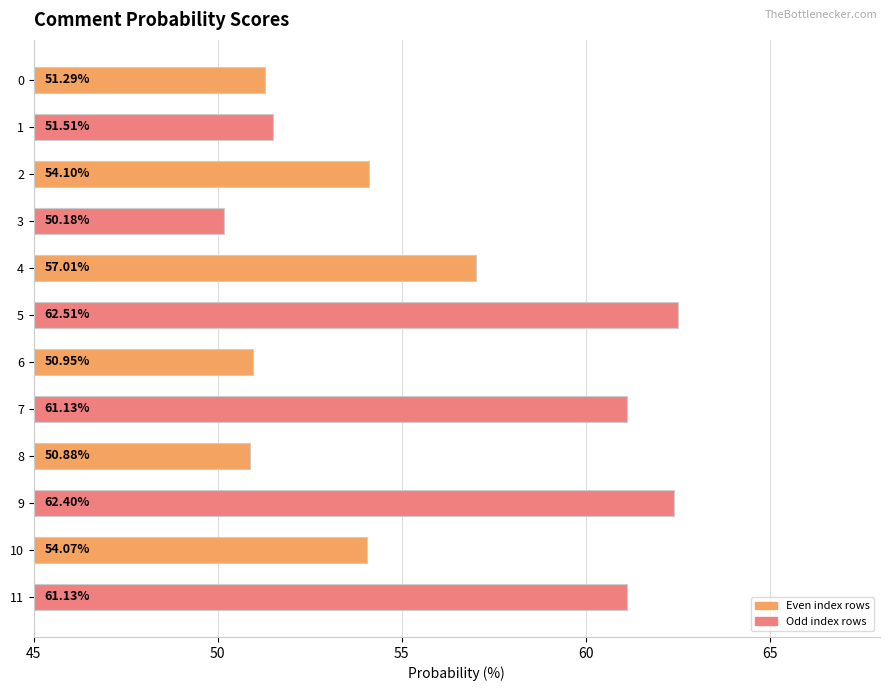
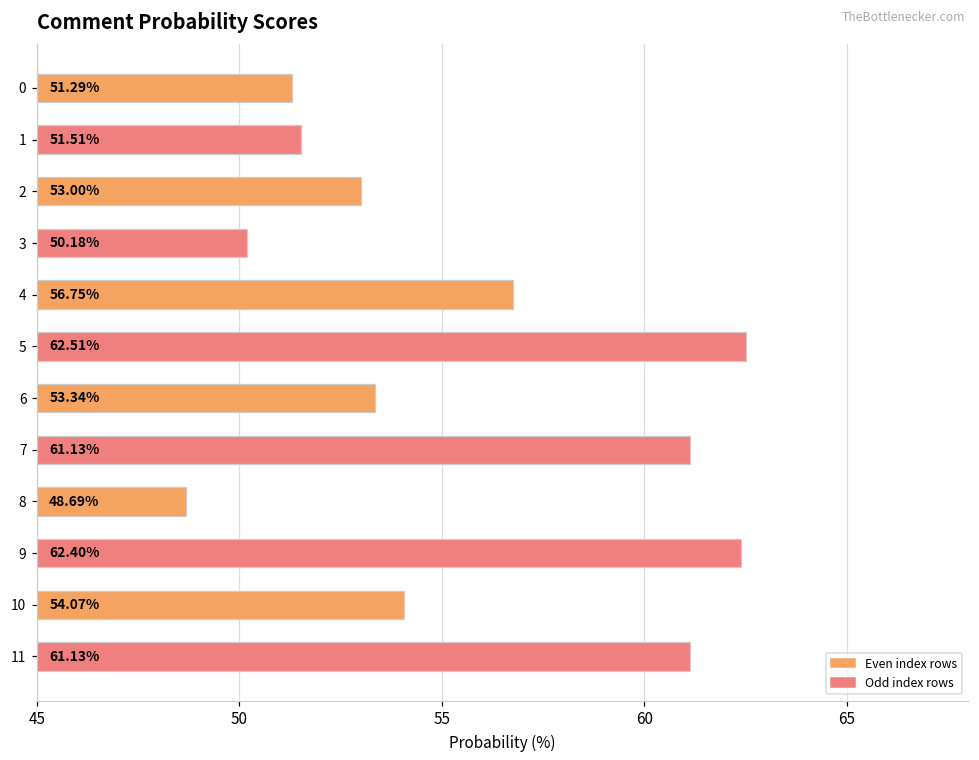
2: 54.10% -> 53.00%
4: 57.01% -> 56.75%
6: 50.95% -> 53.34%
8: 50.88% -> 48.69%
